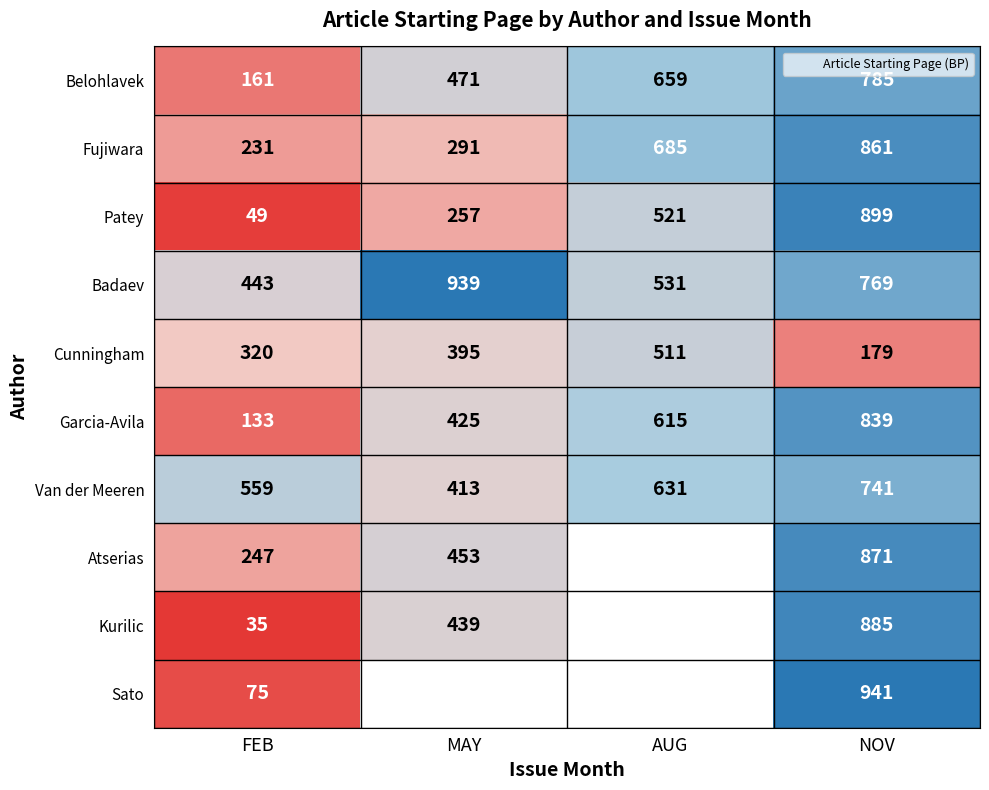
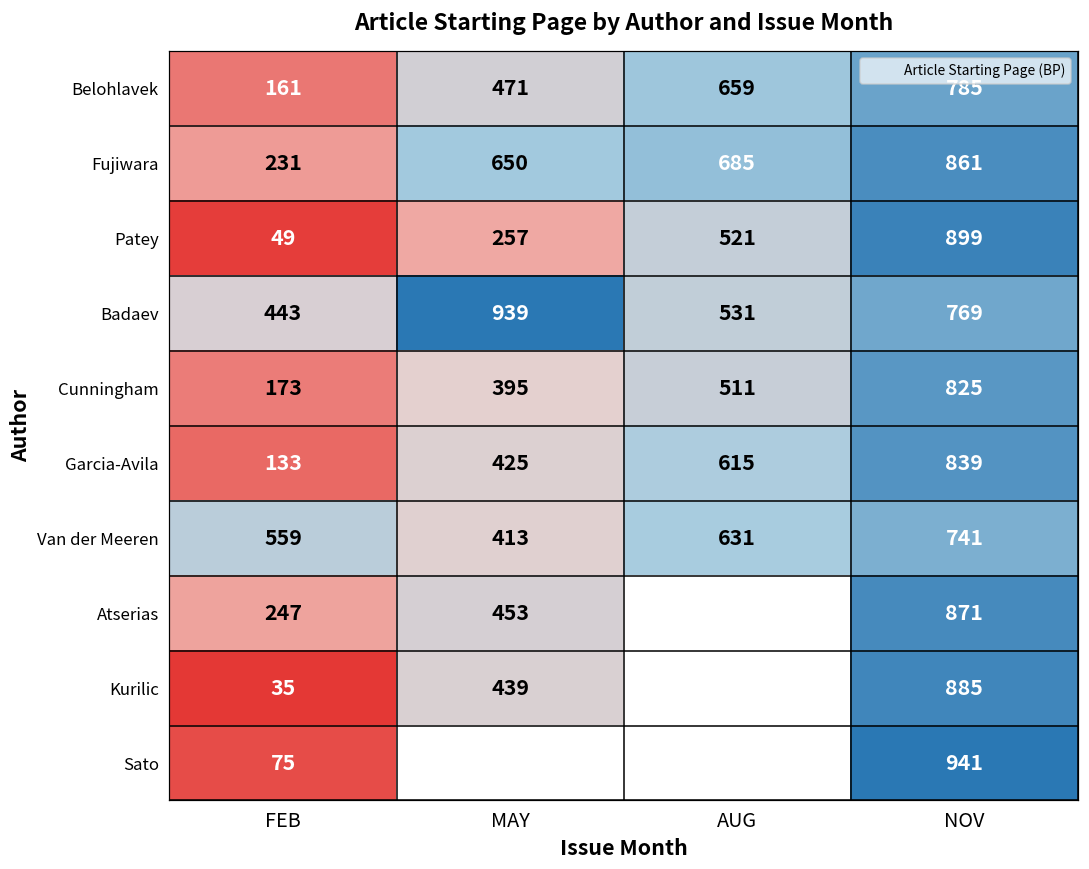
Fujiwara, MAY: 291 -> 650
Cunningham, FEB: 320 -> 173
Cunningham, NOV: 179 -> 825
